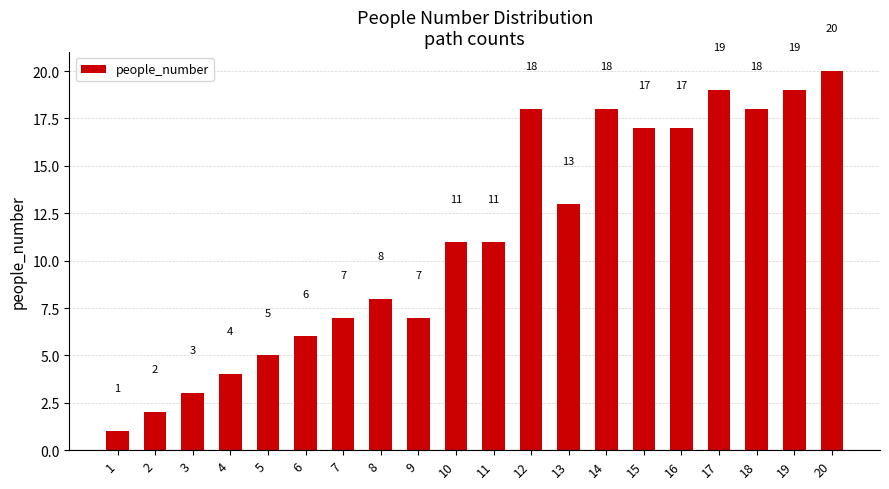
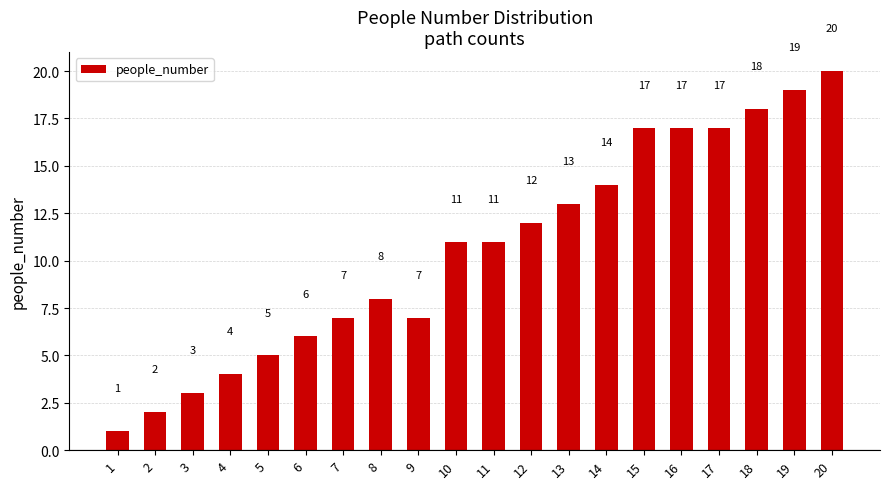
12: 18 -> 12
14: 18 -> 14
17: 19 -> 17
